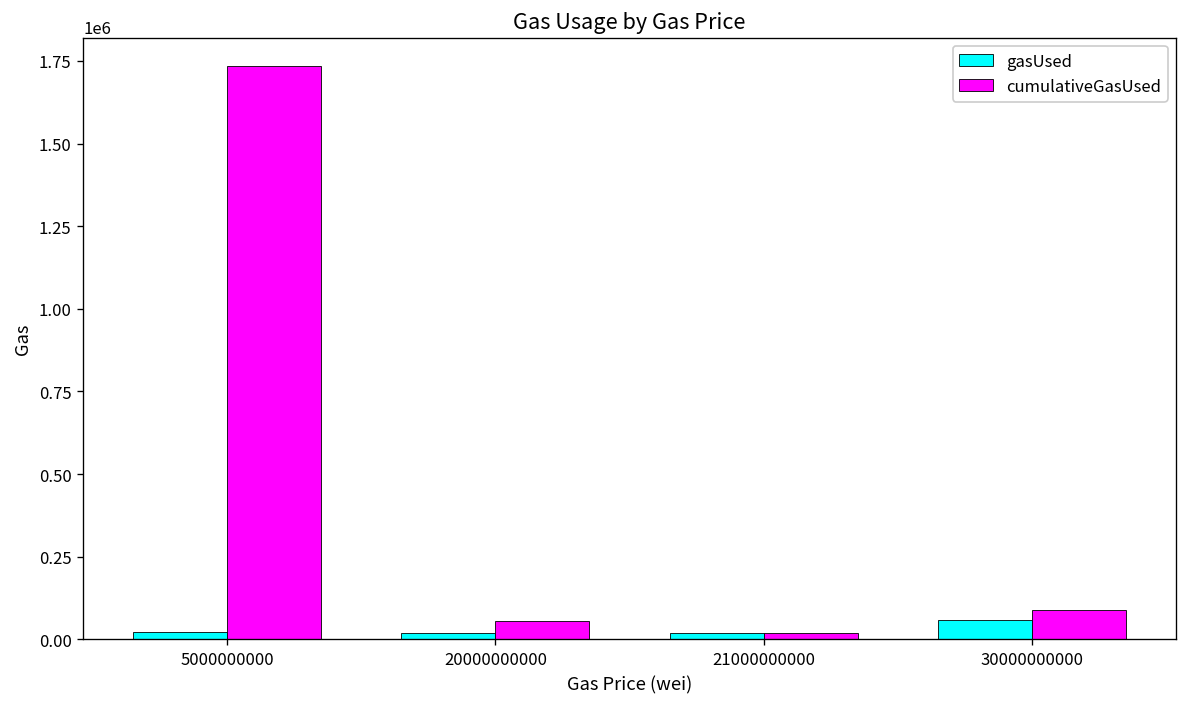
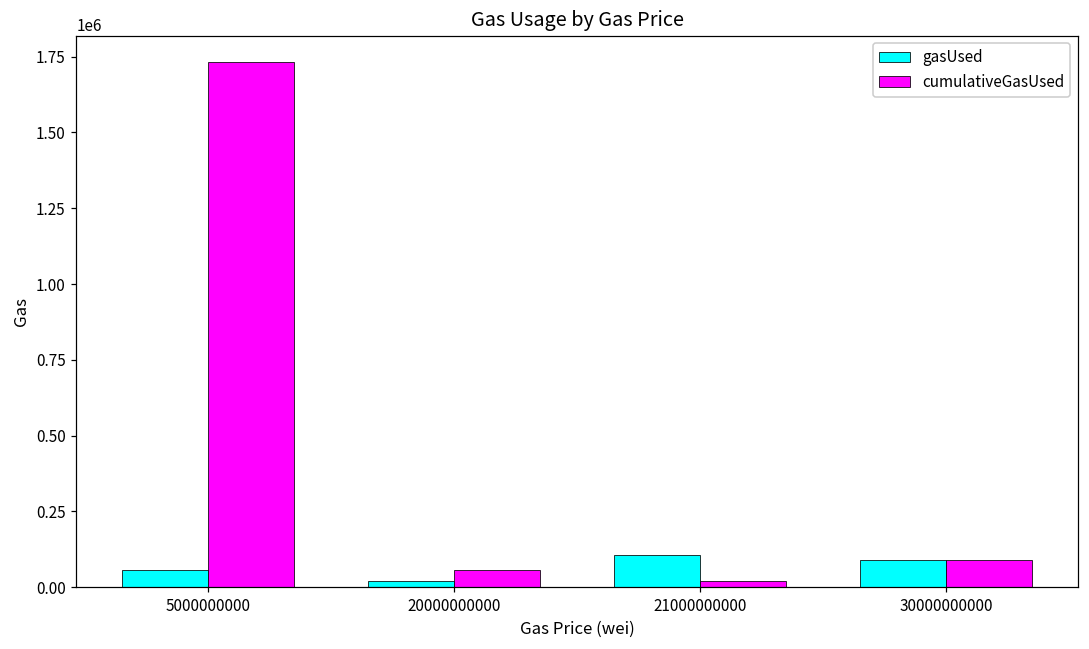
gasUsed, 5000000000: 20000 -> 60000
gasUsed, 21000000000: 20000 -> 110000
gasUsed, 30000000000: 60000 -> 90000
